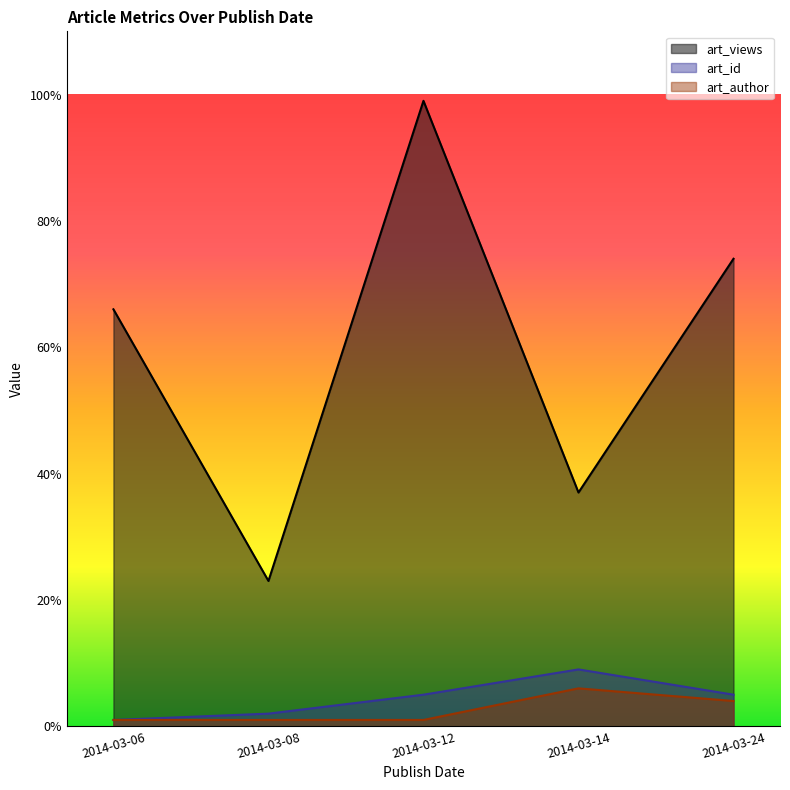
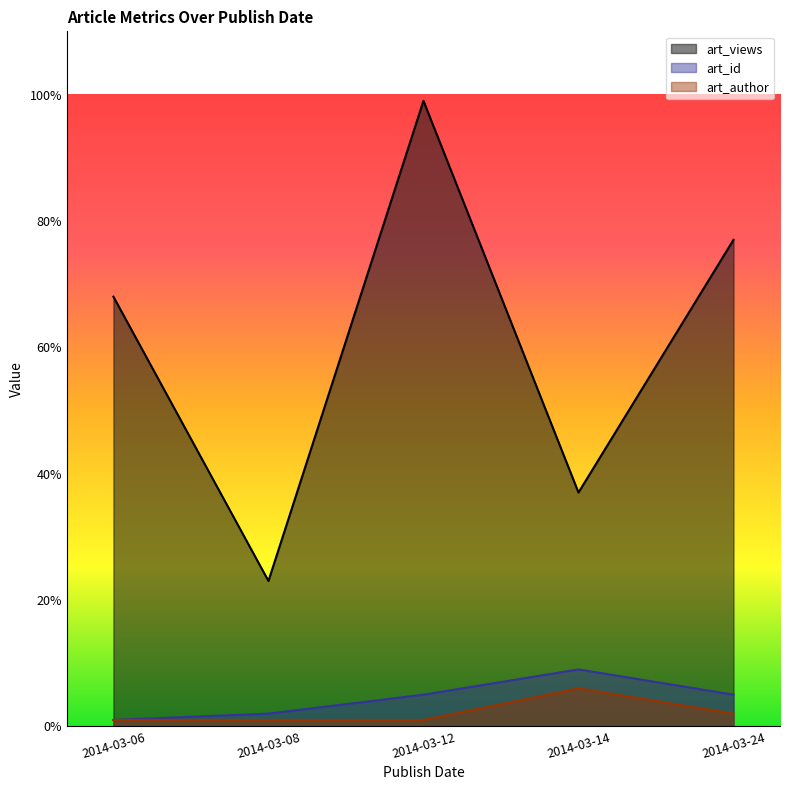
art_views, 2014-03-06: 66% -> 68%
art_views, 2014-03-24: 74% -> 77%
art_author, 2014-03-24: 4% -> 2%
